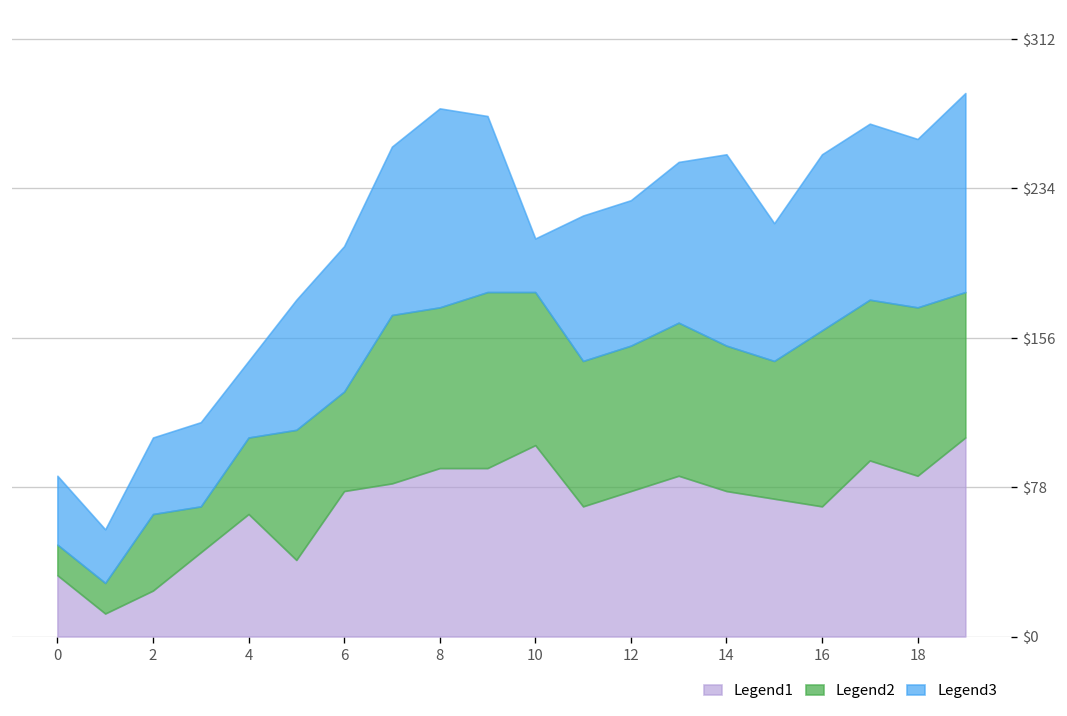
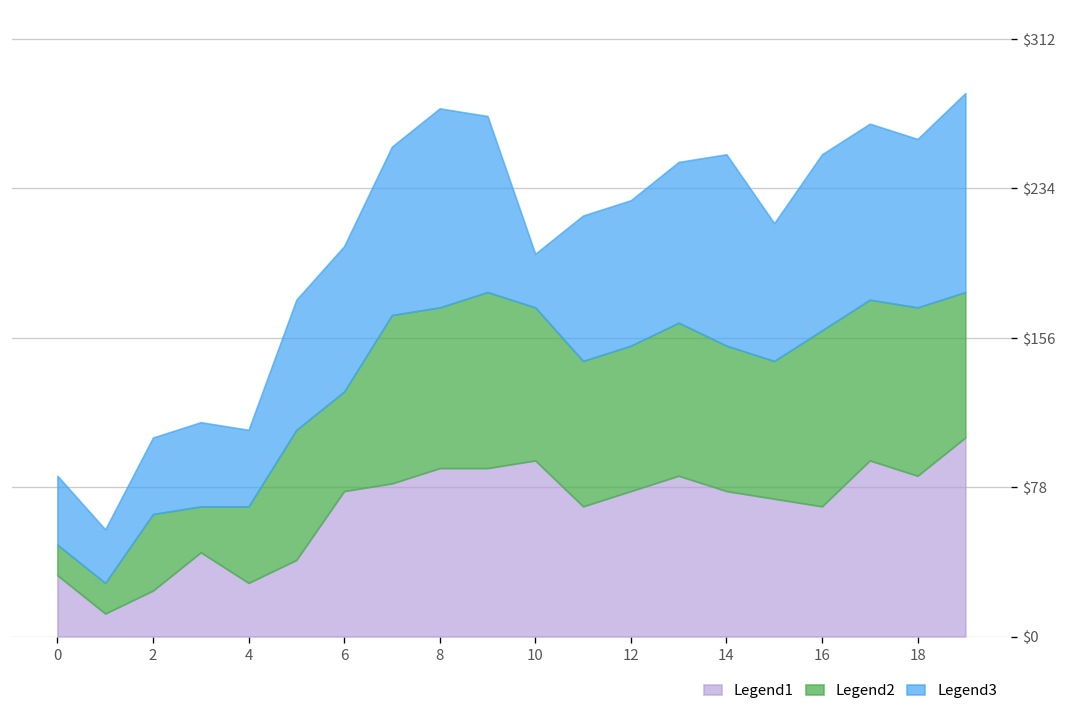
Legend1, 4: $64 -> $28
Legend1, 10: $100 -> $92
